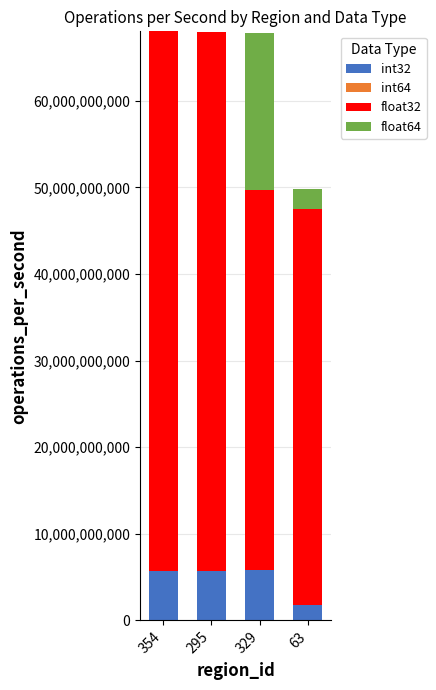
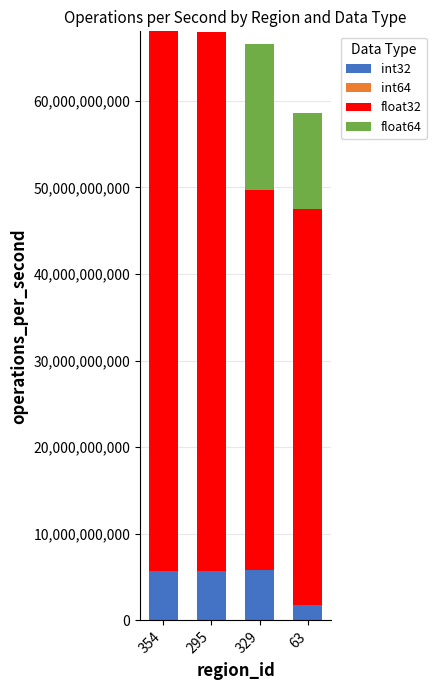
float64, 329: 18,000,000,000 -> 17,000,000,000
float64, 63: 2,000,000,000 -> 11,000,000,000
